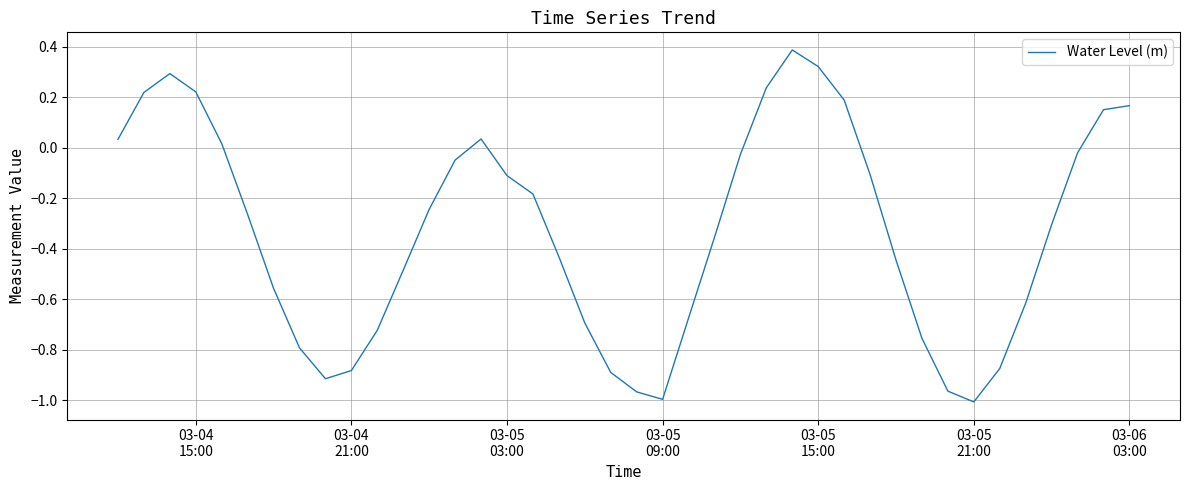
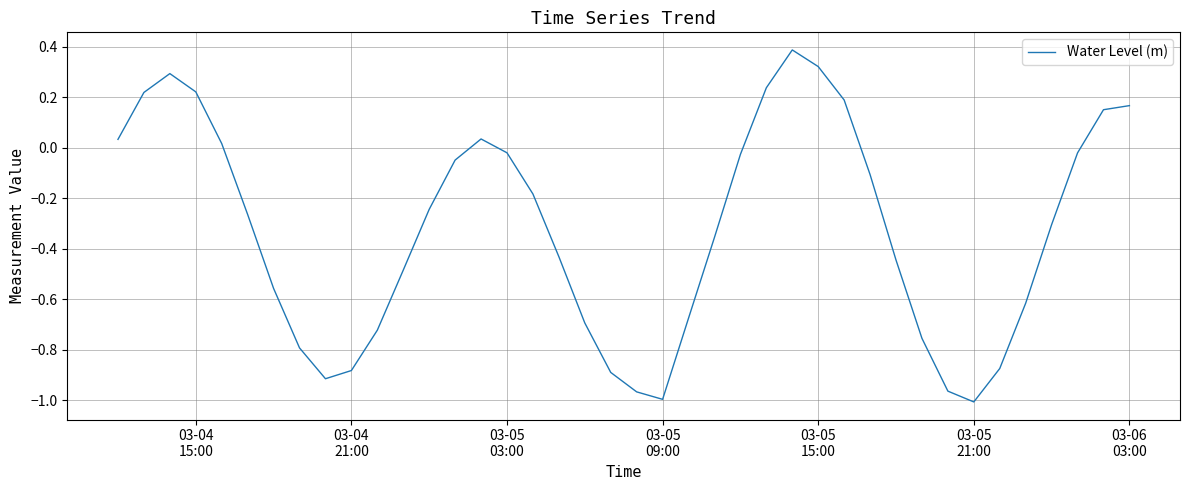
03-05 03:00: -0.11 -> -0.02
